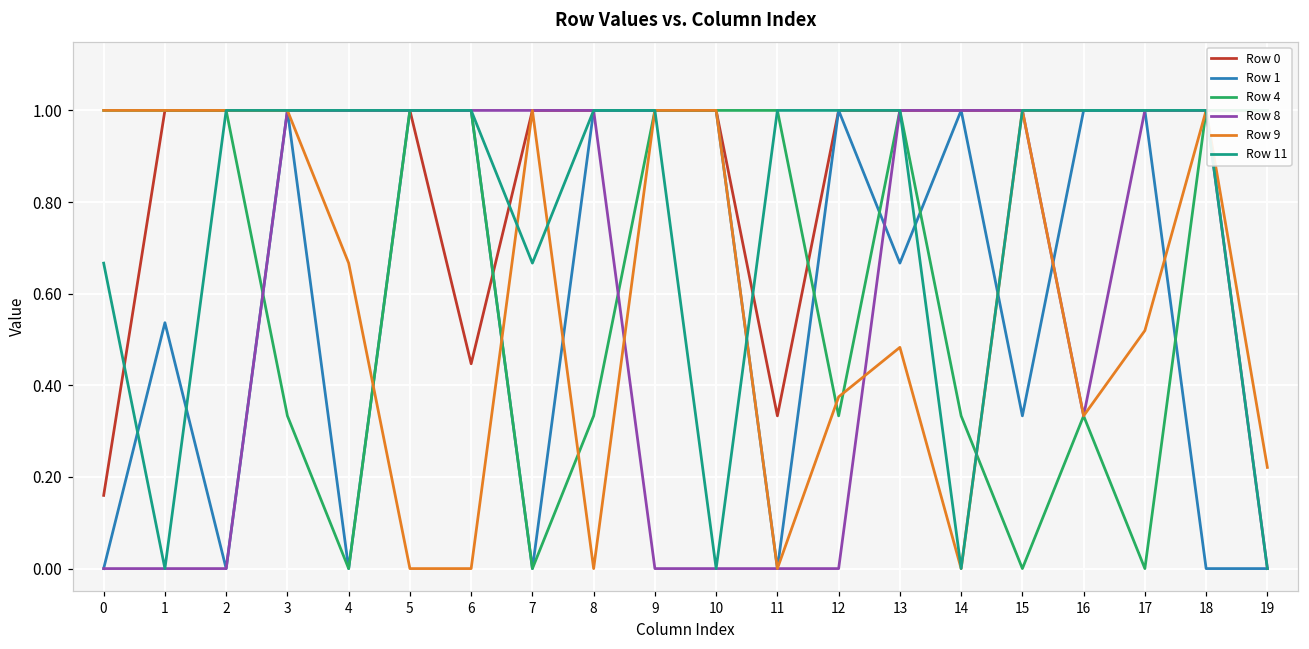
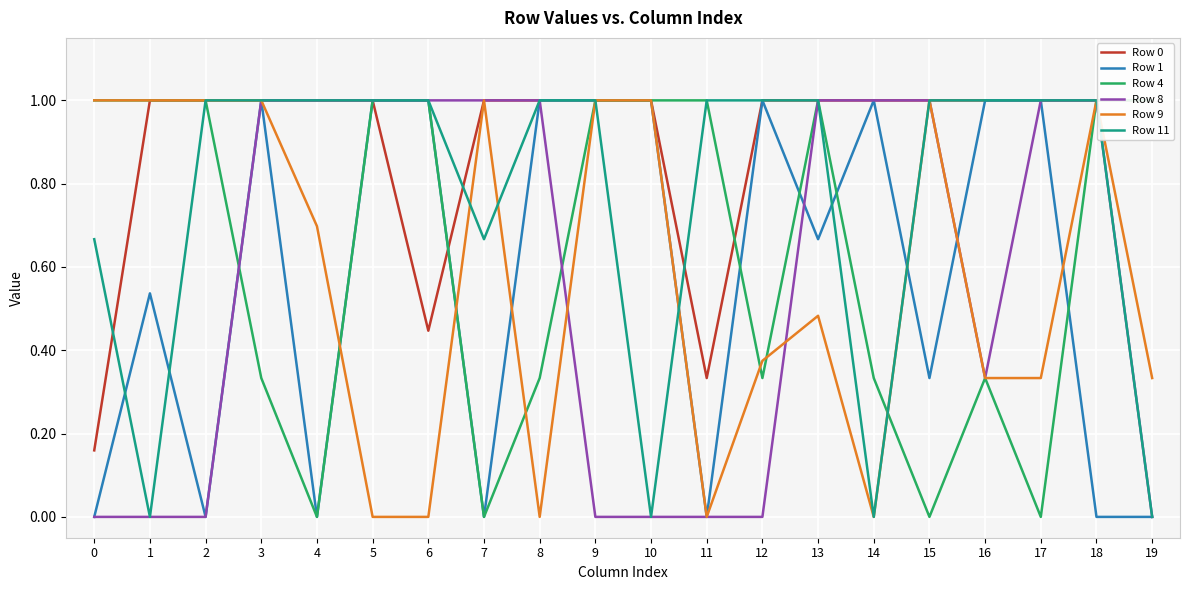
Row 9, 4: 0.67 -> 0.70
Row 9, 17: 0.52 -> 0.33
Row 9, 19: 0.22 -> 0.33
